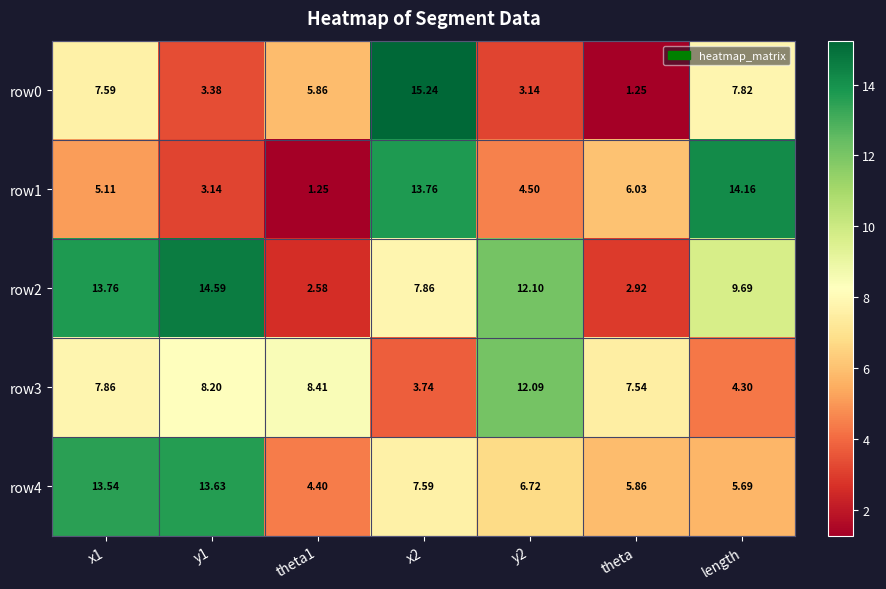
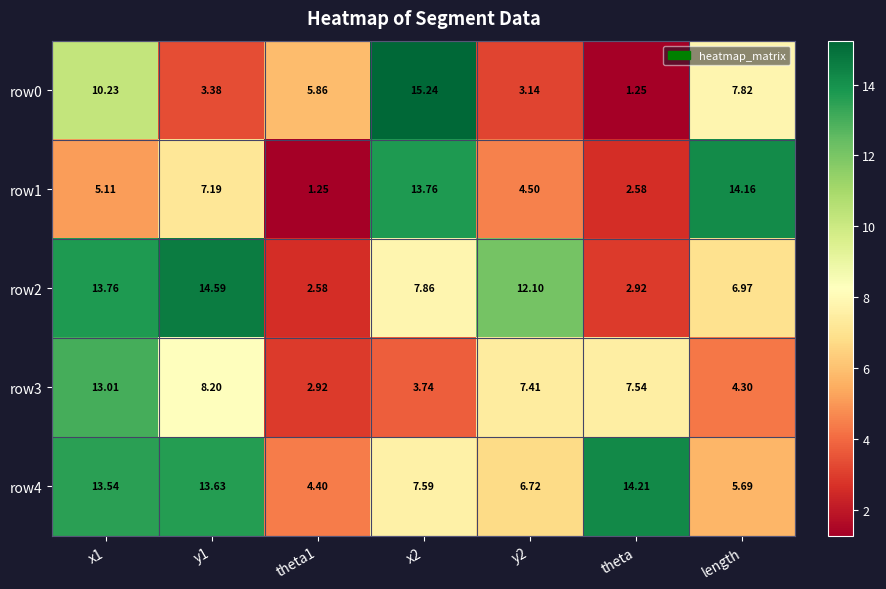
row0, x1: 7.59 -> 10.23
row1, y1: 3.14 -> 7.19
row1, theta: 6.03 -> 2.58
row2, length: 9.69 -> 6.97
row3, x1: 7.86 -> 13.01
row3, theta1: 8.41 -> 2.92
row3, y2: 12.09 -> 7.41
row4, theta: 5.86 -> 14.21
